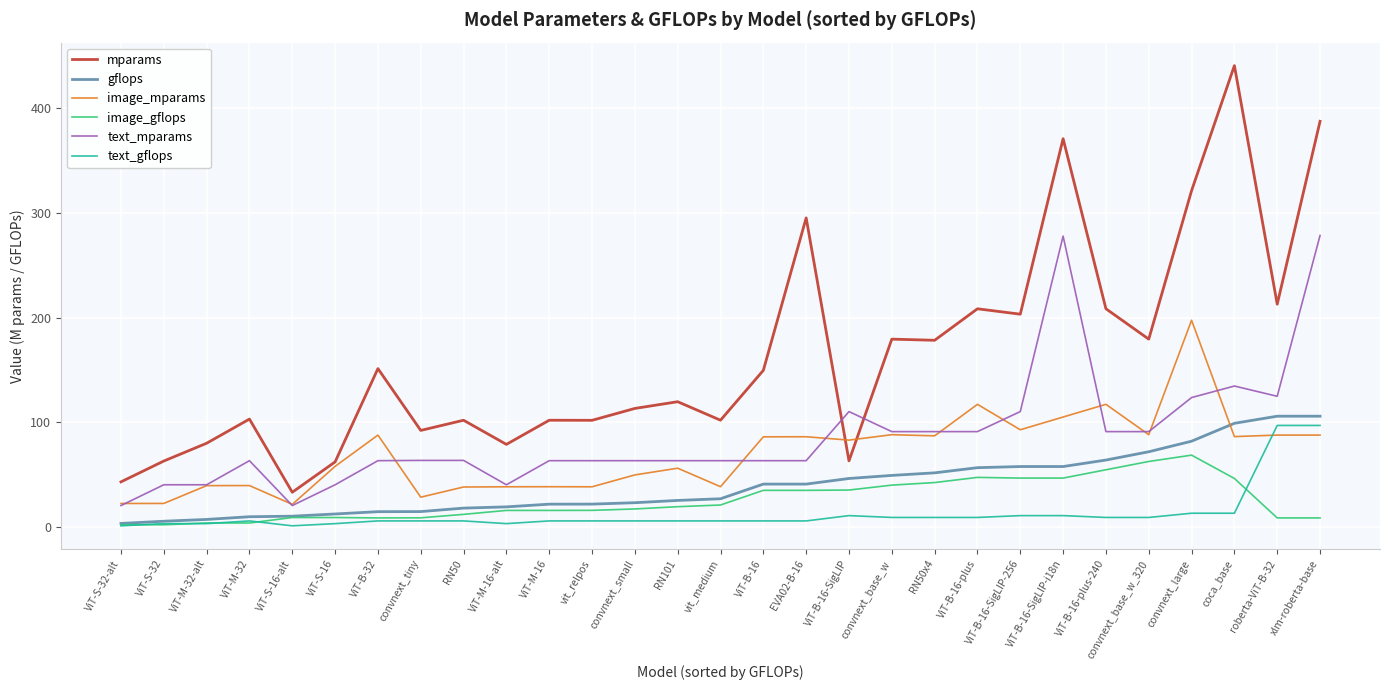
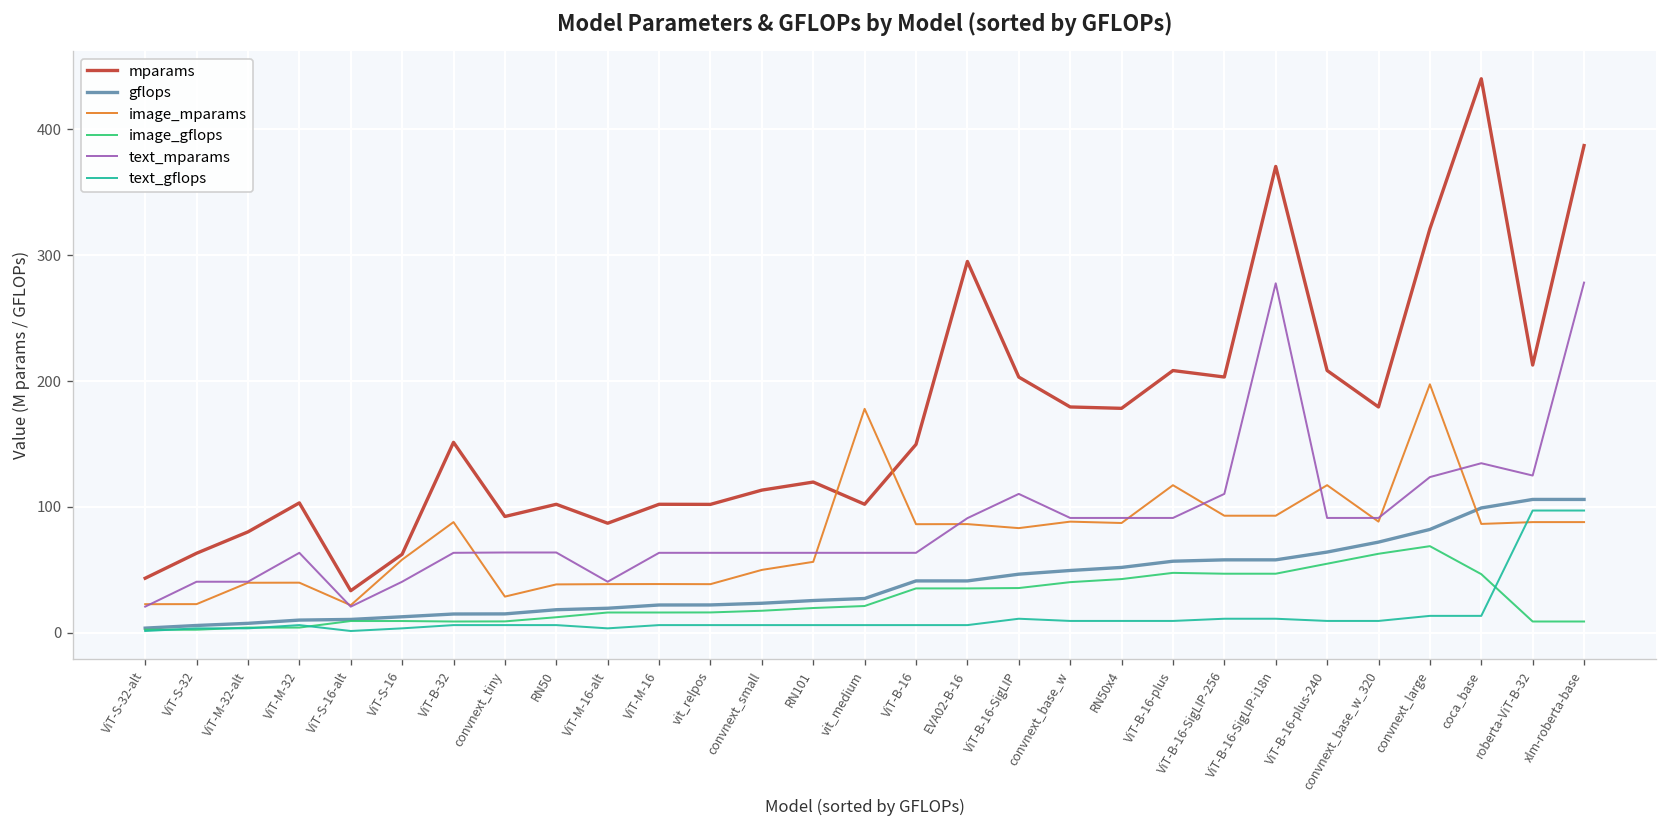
mparams, ViT-M-16-alt: 79 -> 87
image_mparams, vit_medium: 39 -> 178
text_mparams, EVA02-B-16: 63 -> 91
mparams, ViT-B-16-SigLIP: 63 -> 203
image_mparams, ViT-B-16-SigLIP-i18n: 105 -> 93
